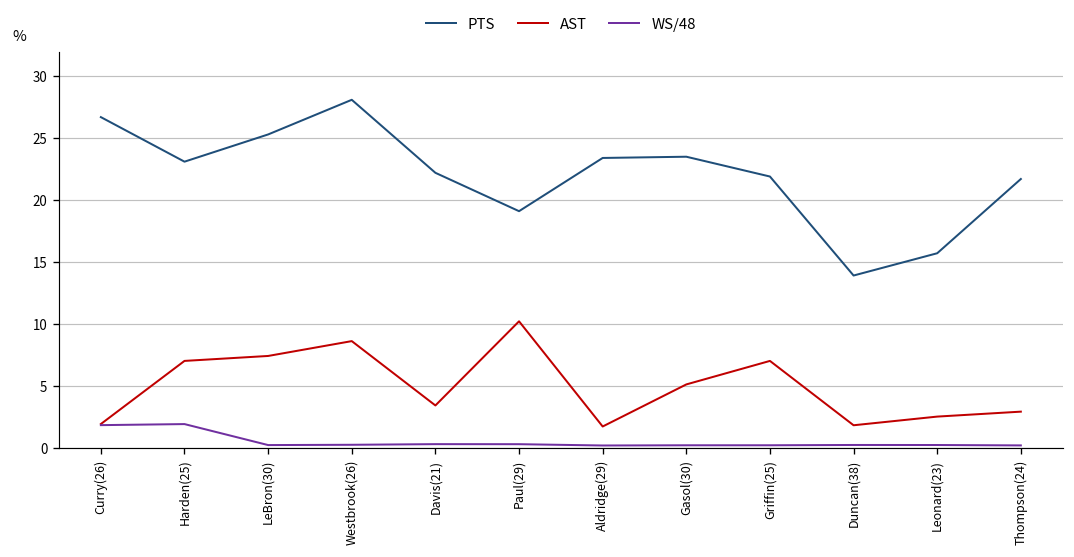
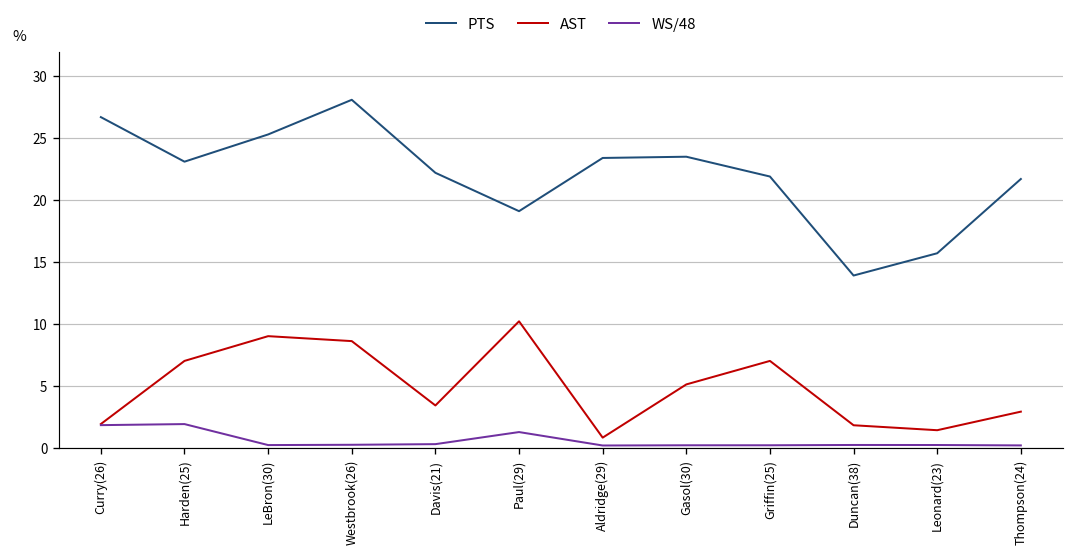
AST, LeBron(30): 7.4 -> 9.0
WS/48, Paul(29): 0.3 -> 1.3
AST, Aldridge(29): 1.7 -> 0.8
AST, Leonard(23): 2.5 -> 1.4
